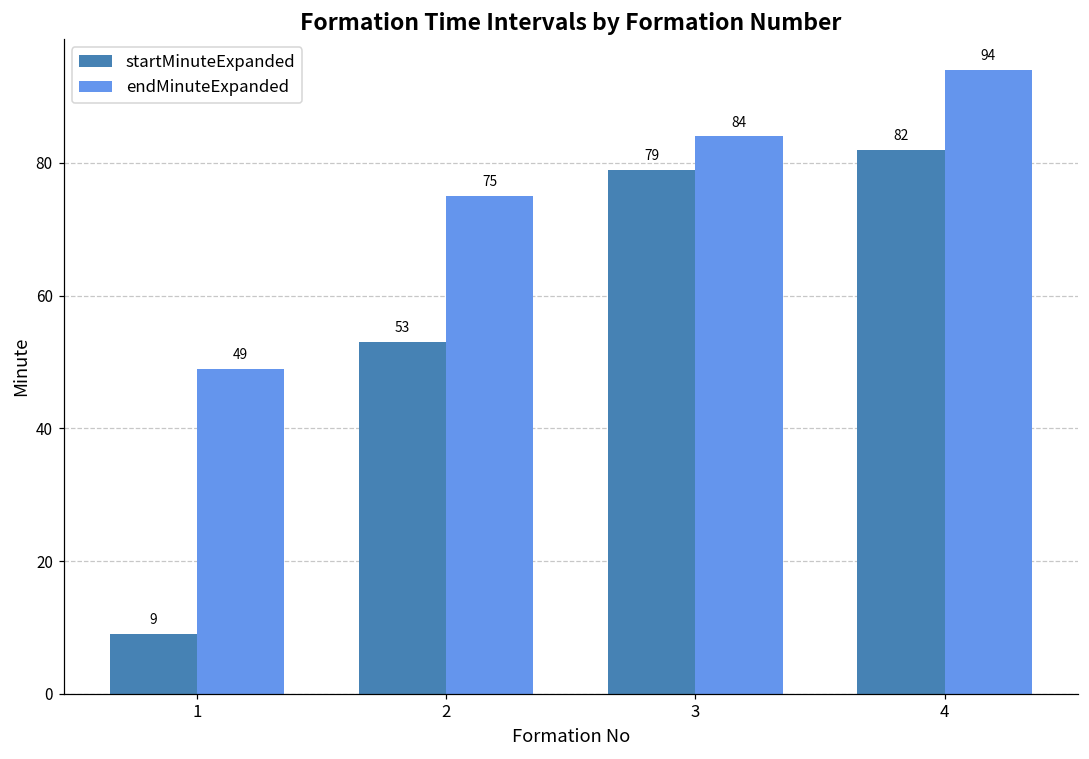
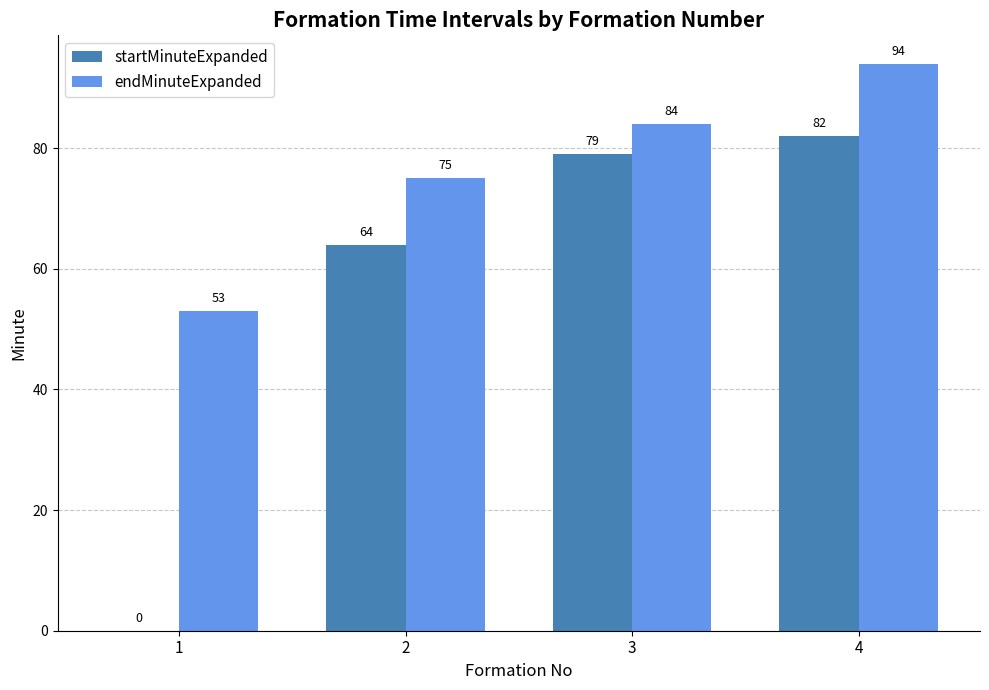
startMinuteExpanded, 1: 9 -> 0
endMinuteExpanded, 1: 49 -> 53
startMinuteExpanded, 2: 53 -> 64
